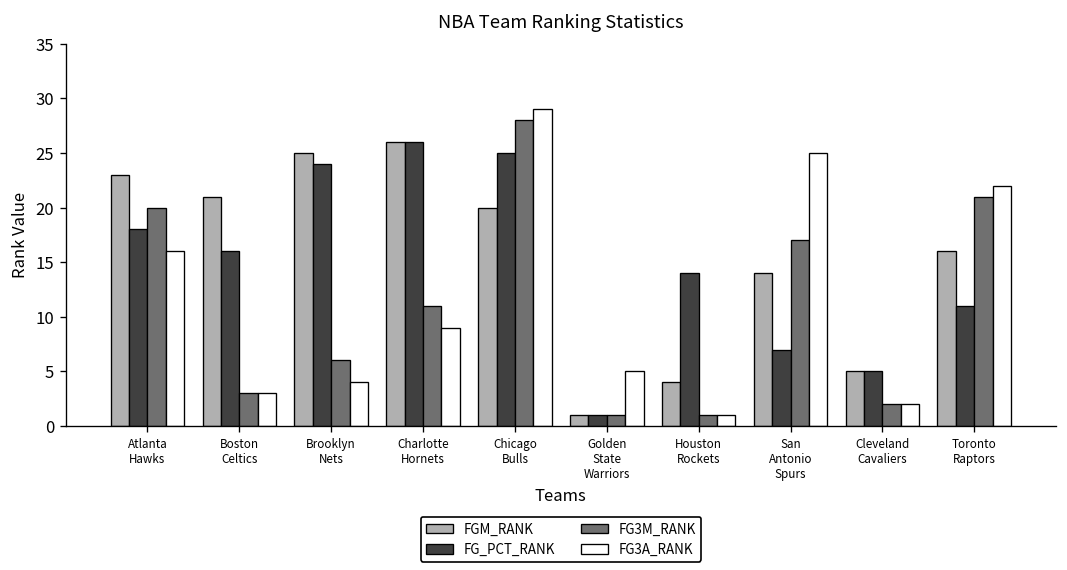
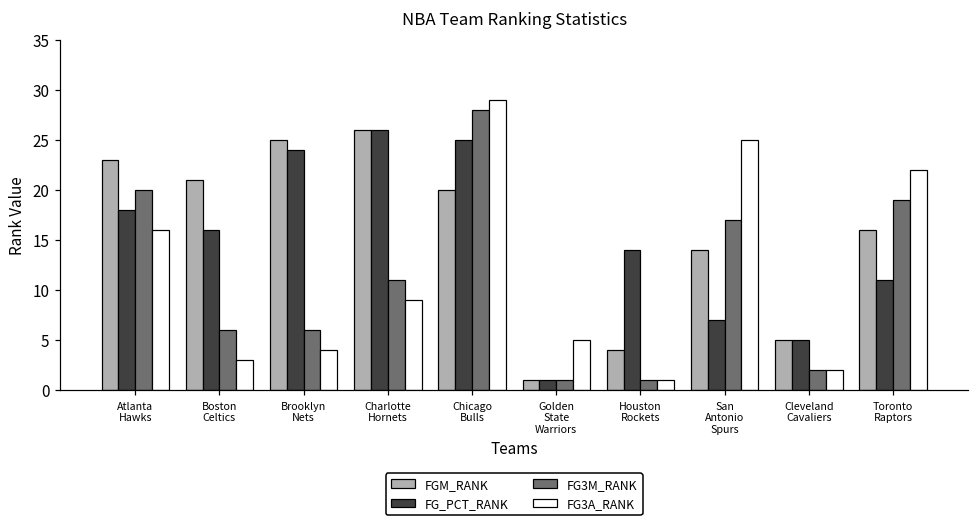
FG3M_RANK, Boston Celtics: 3 -> 6
FG3M_RANK, Toronto Raptors: 21 -> 19
